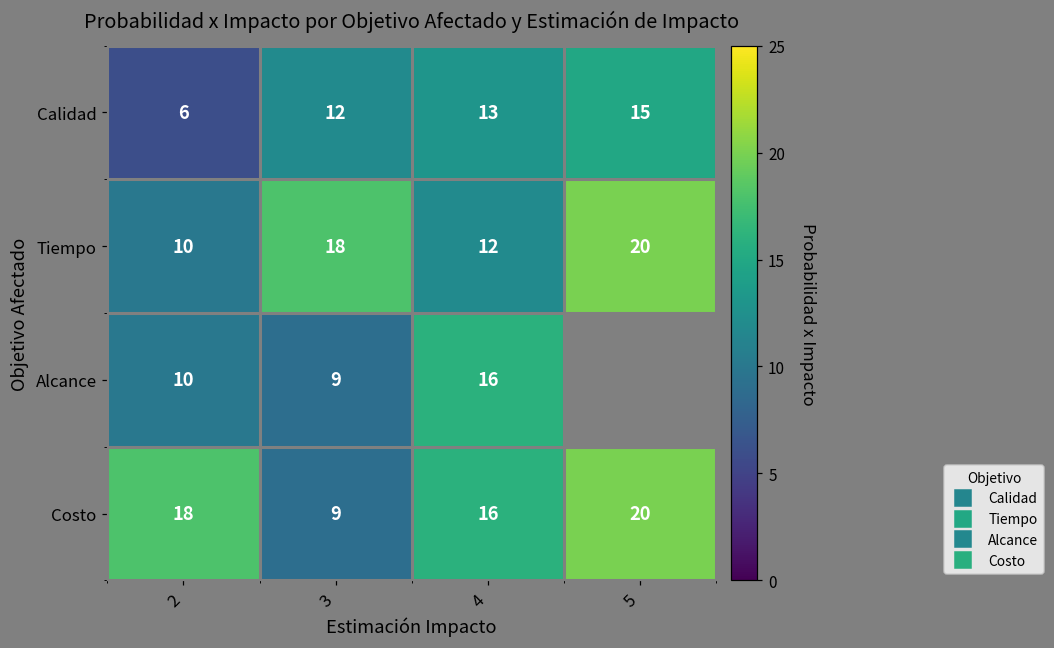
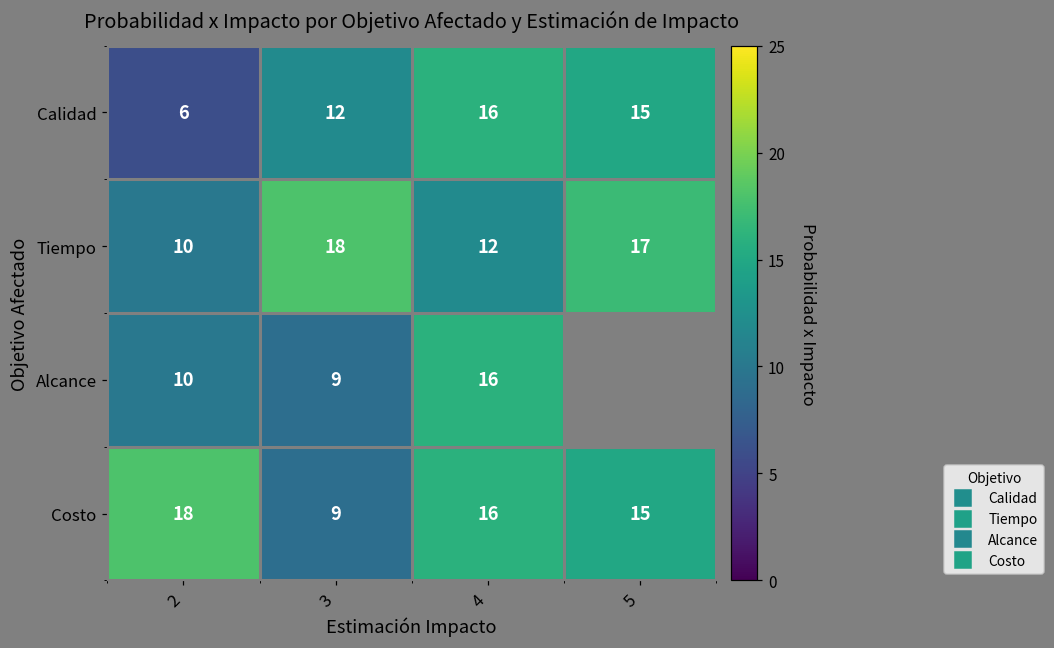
Calidad, 4: 13 -> 16
Tiempo, 5: 20 -> 17
Costo, 5: 20 -> 15
